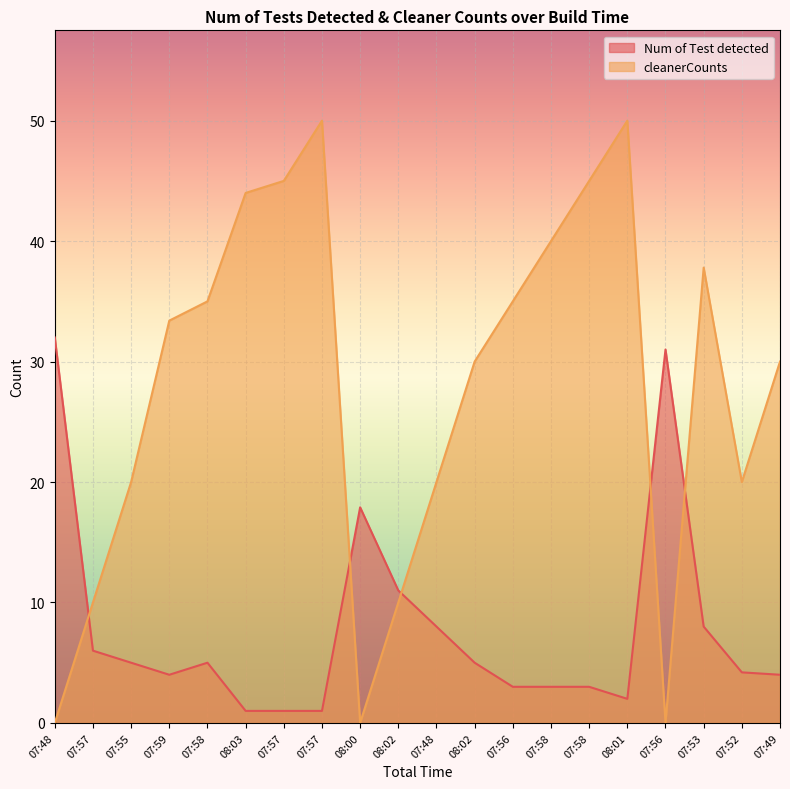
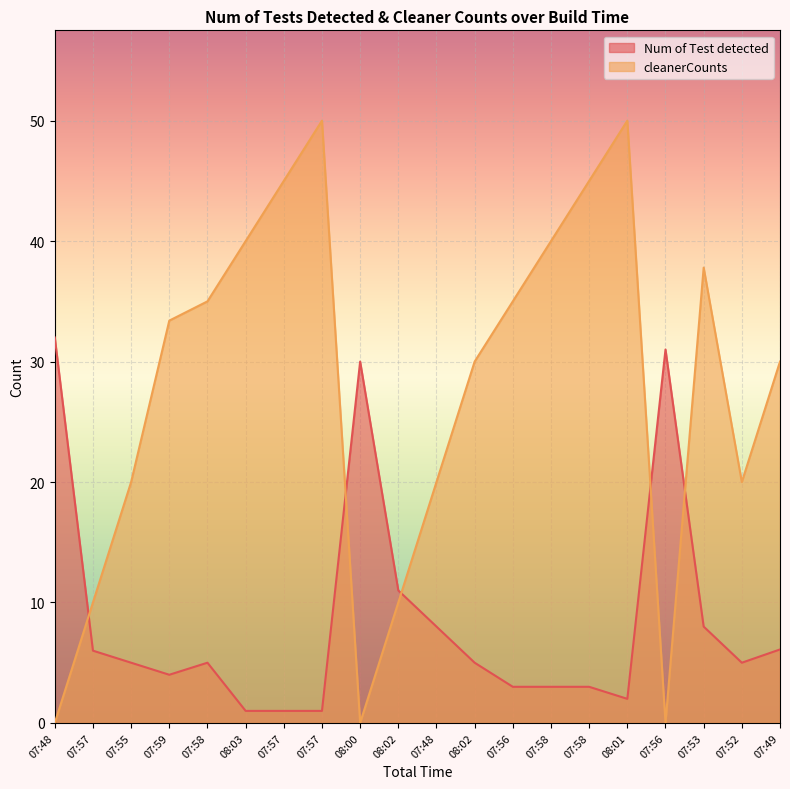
cleanerCounts, 08:03: 44 -> 40
Num of Test detected, 08:00: 17.9 -> 30.0
Num of Test detected, 07:52: 4.2 -> 5.0
Num of Test detected, 07:49: 4.0 -> 6.1
